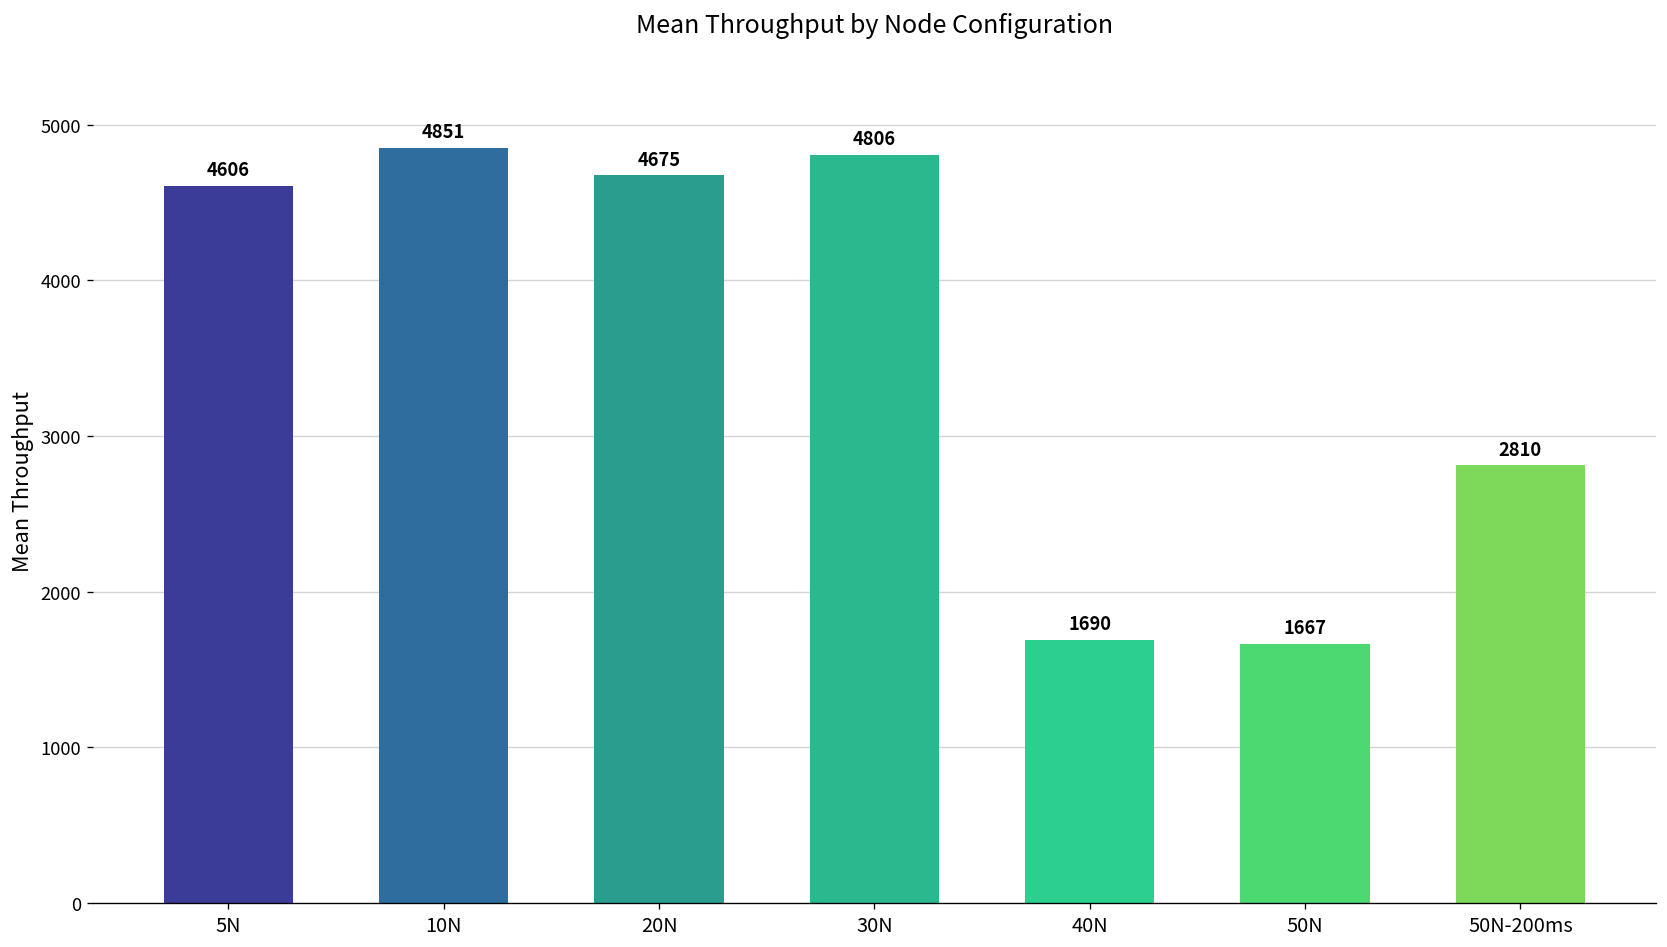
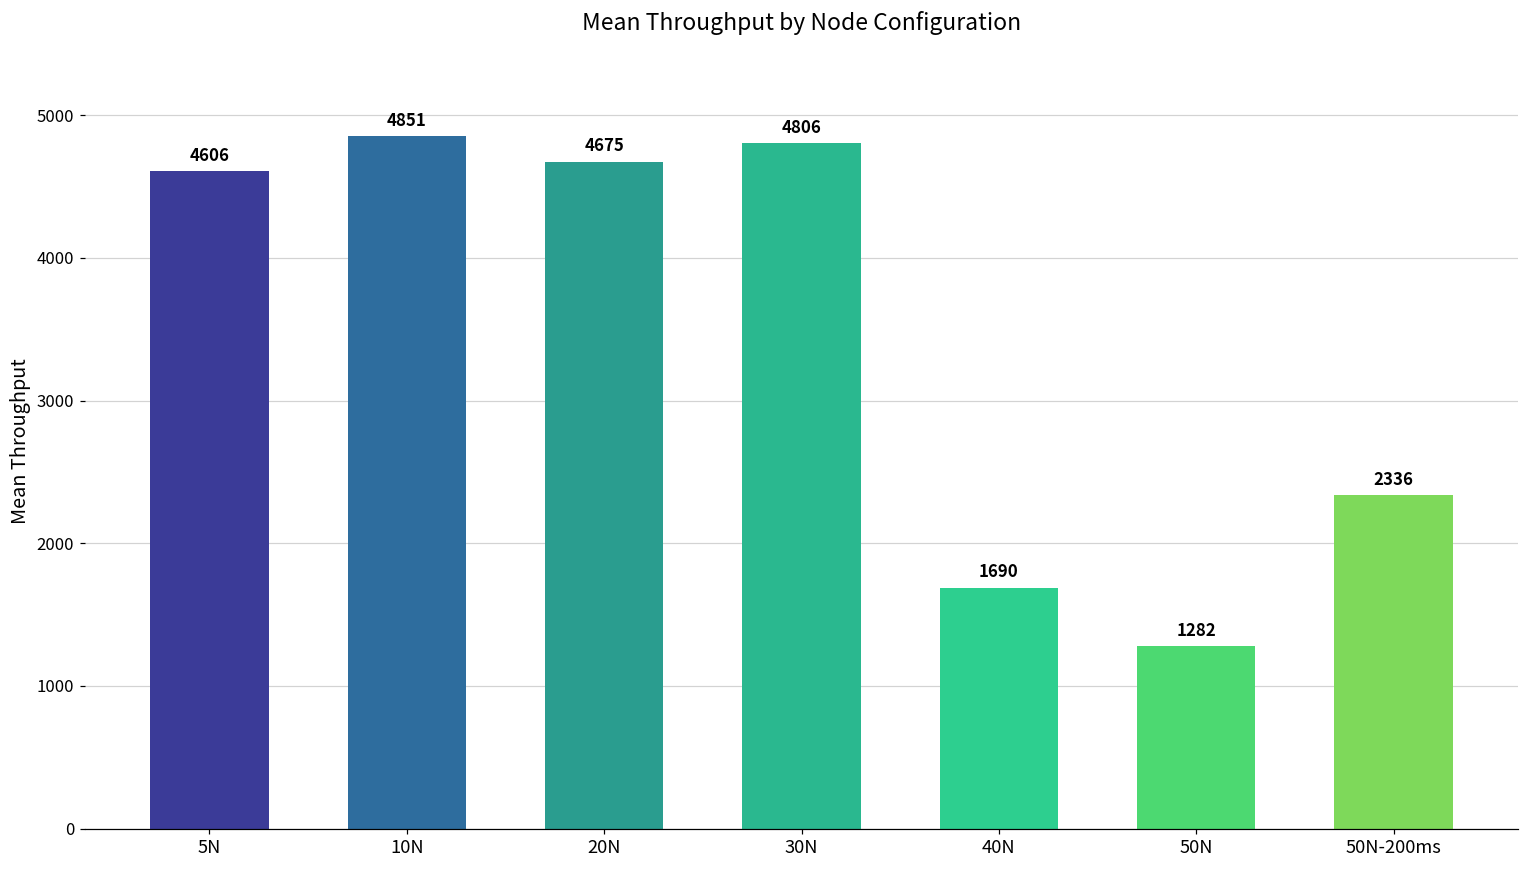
50N: 1667 -> 1282
50N-200ms: 2810 -> 2336
